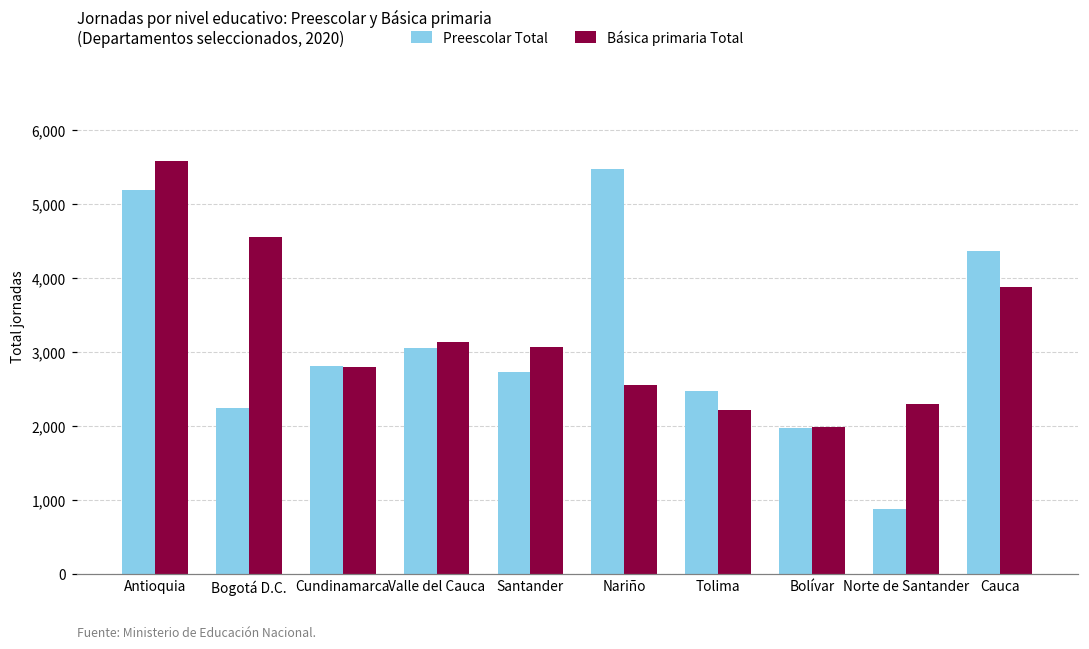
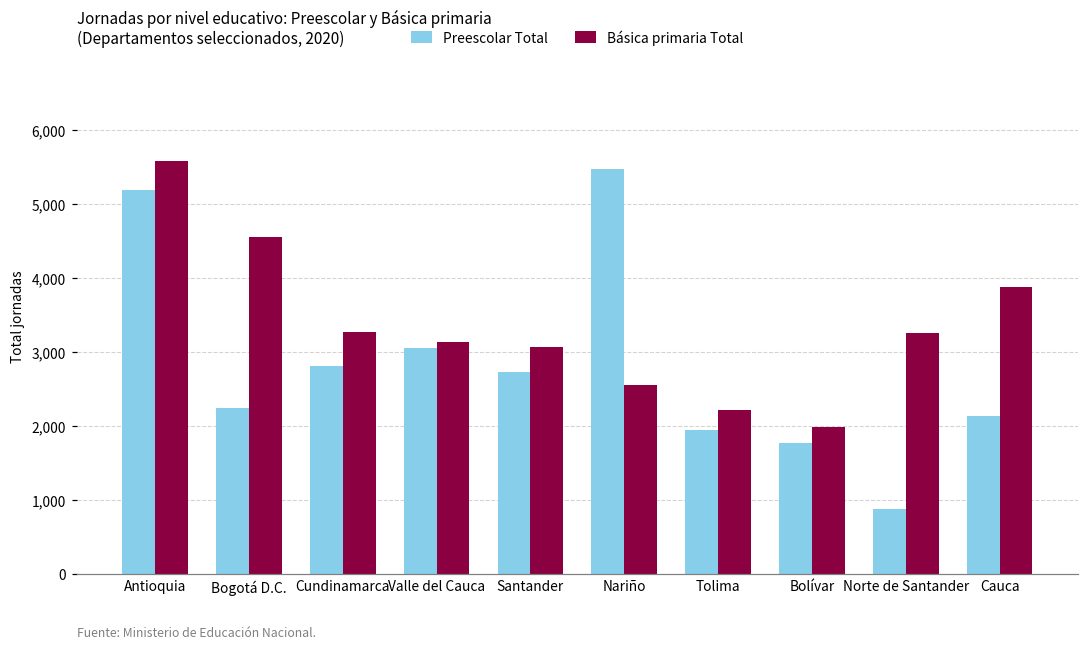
Básica primaria Total, Cundinamarca: 2,800 -> 3,300
Preescolar Total, Tolima: 2,500 -> 1,900
Preescolar Total, Bolívar: 2,000 -> 1,800
Básica primaria Total, Norte de Santander: 2,300 -> 3,300
Preescolar Total, Cauca: 4,400 -> 2,100
